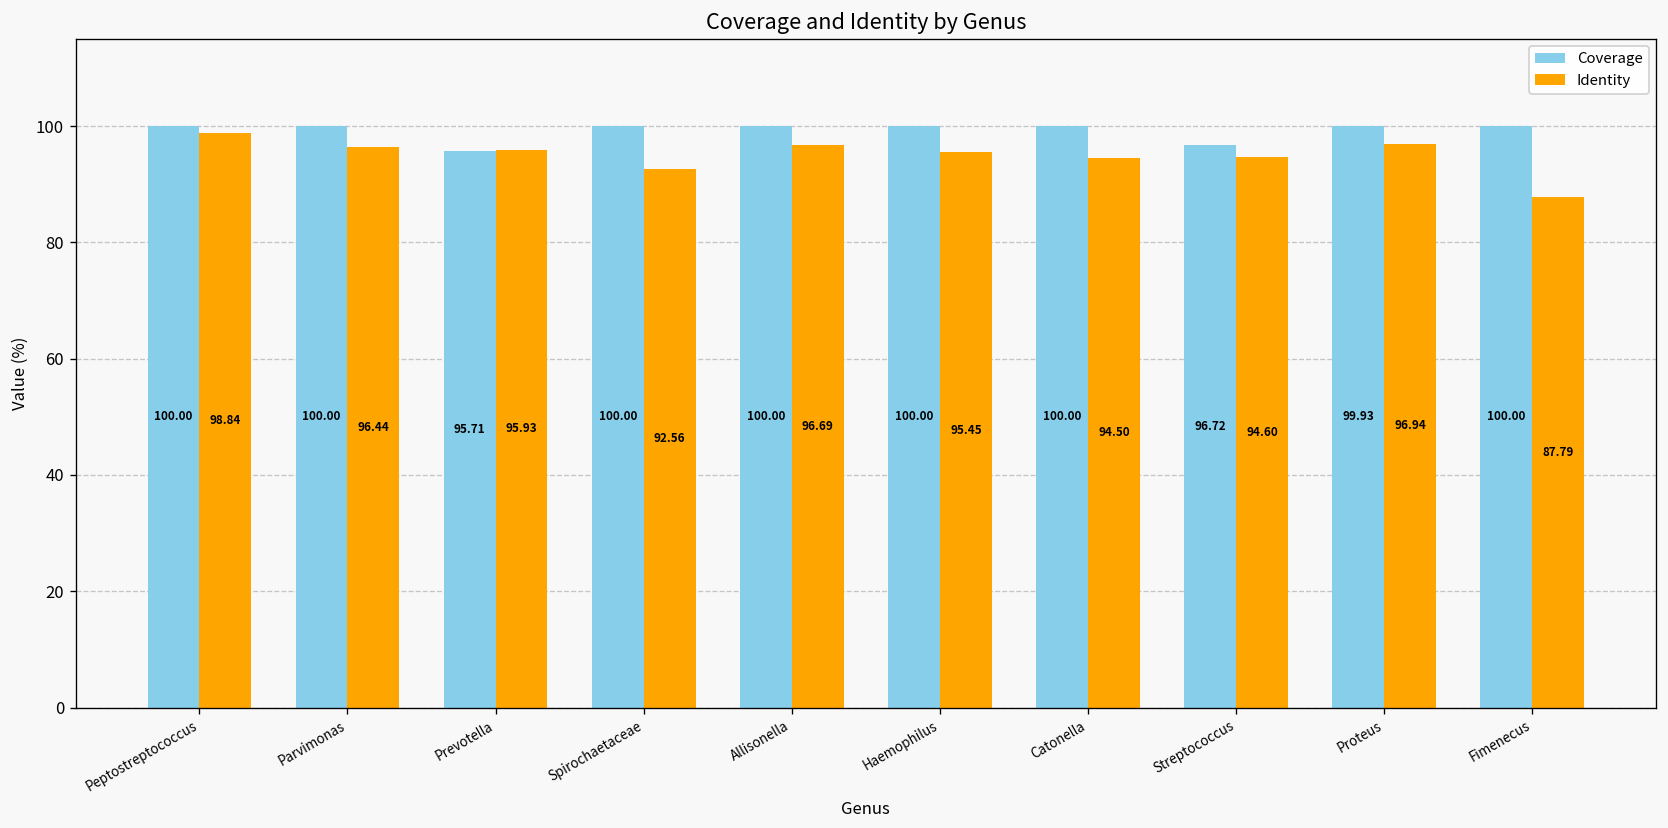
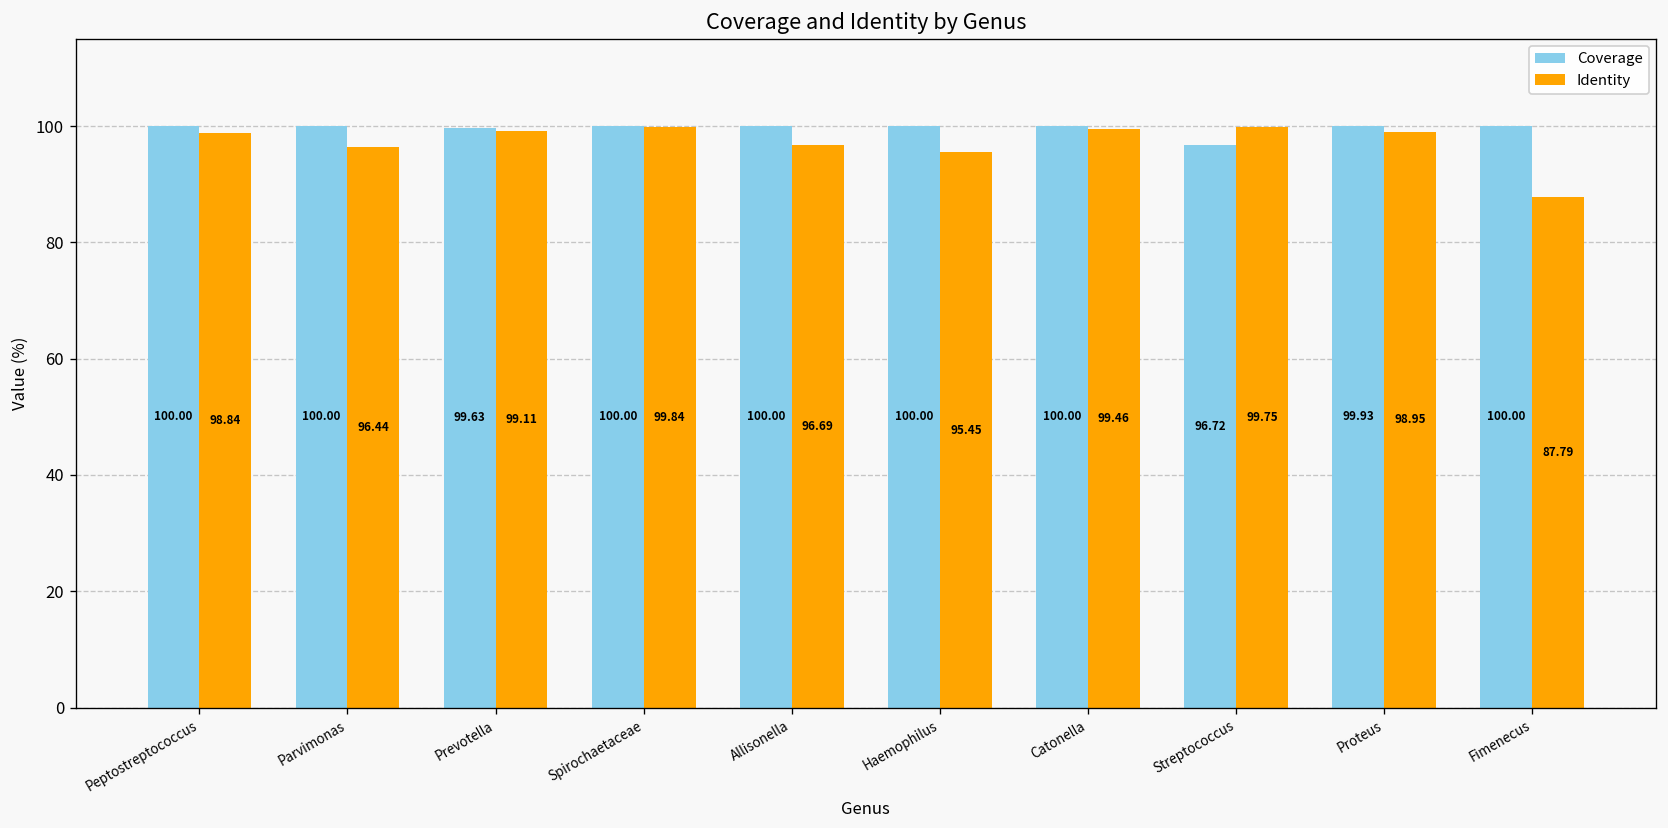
Coverage, Prevotella: 95.71 -> 99.63
Identity, Prevotella: 95.93 -> 99.11
Identity, Spirochaetaceae: 92.56 -> 99.84
Identity, Catonella: 94.50 -> 99.46
Identity, Streptococcus: 94.60 -> 99.75
Identity, Proteus: 96.94 -> 98.95
